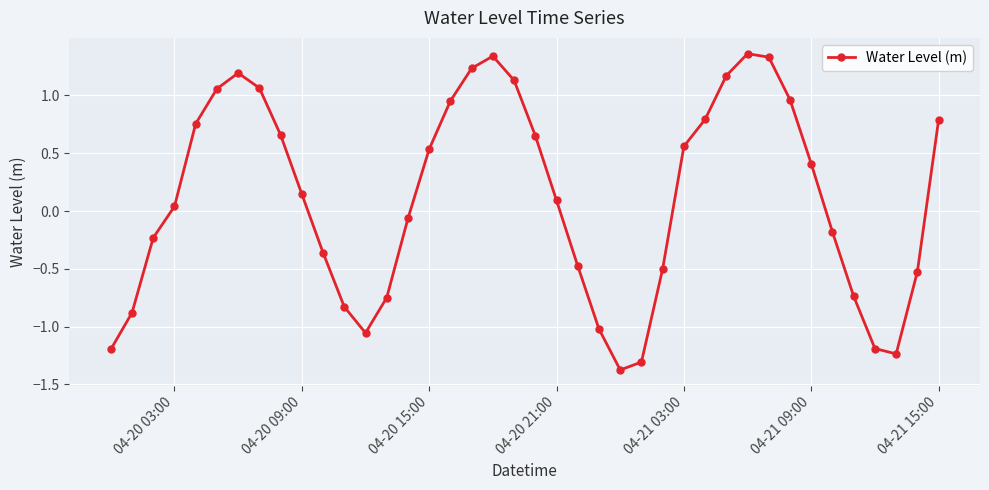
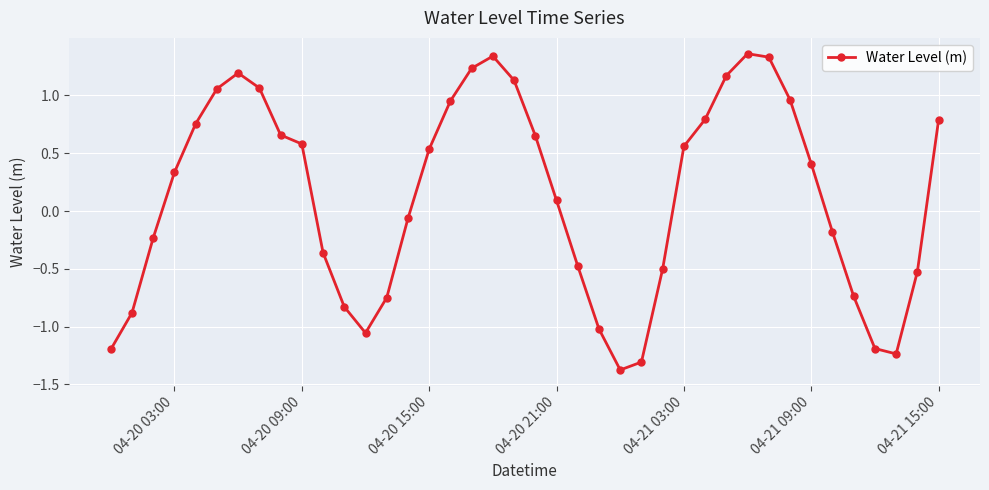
04-20 03:00: 0.04 -> 0.34
04-20 09:00: 0.15 -> 0.58
